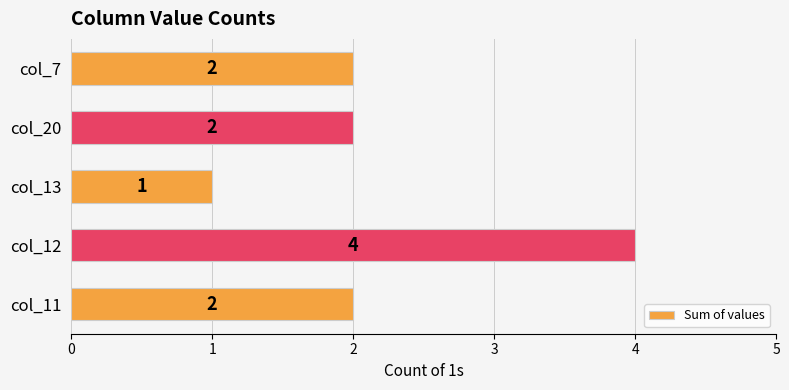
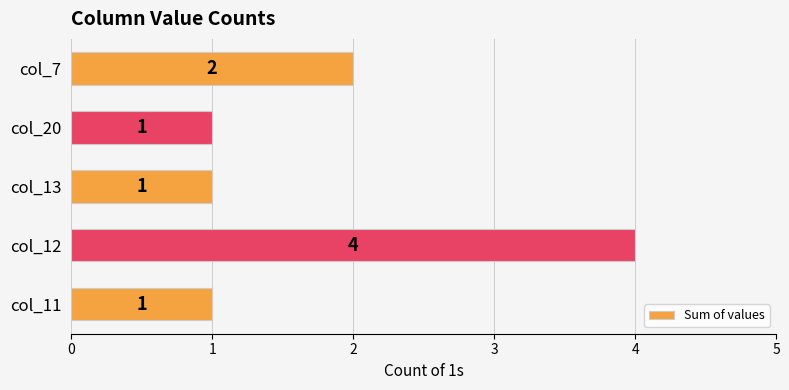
col_20: 2 -> 1
col_11: 2 -> 1
